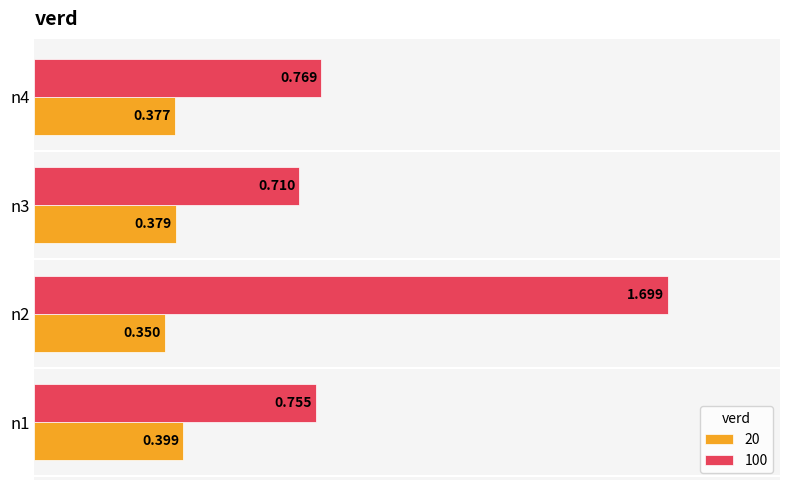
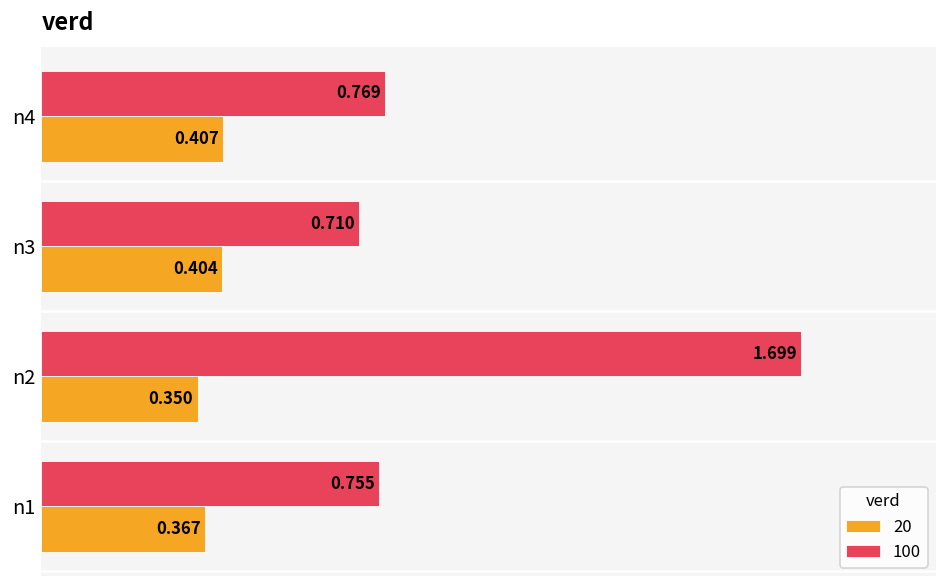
20, n4: 0.377 -> 0.407
20, n3: 0.379 -> 0.404
20, n1: 0.399 -> 0.367
